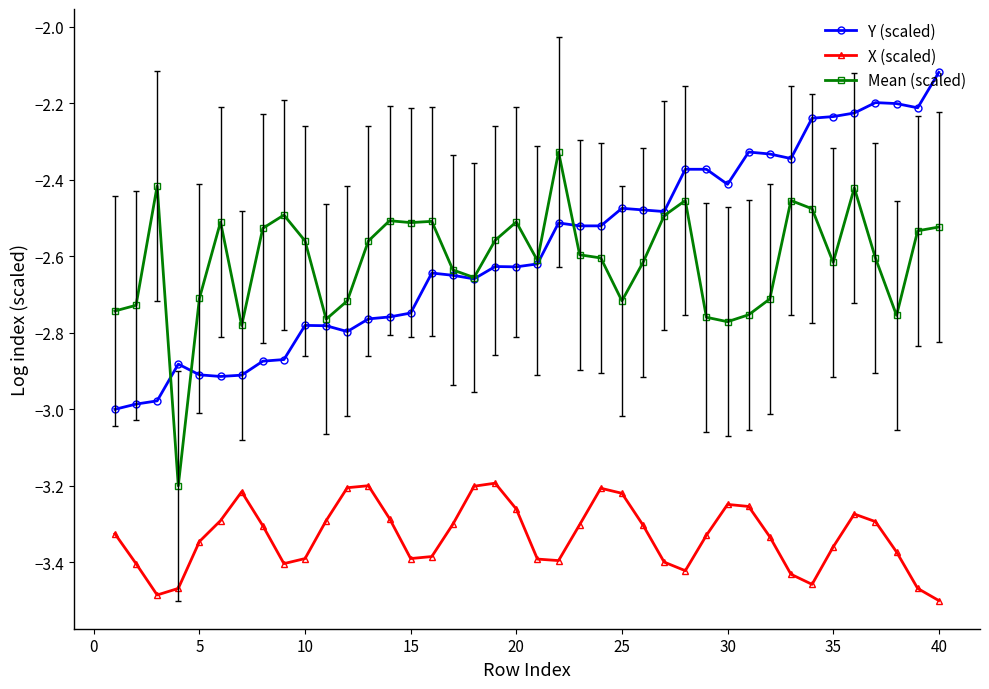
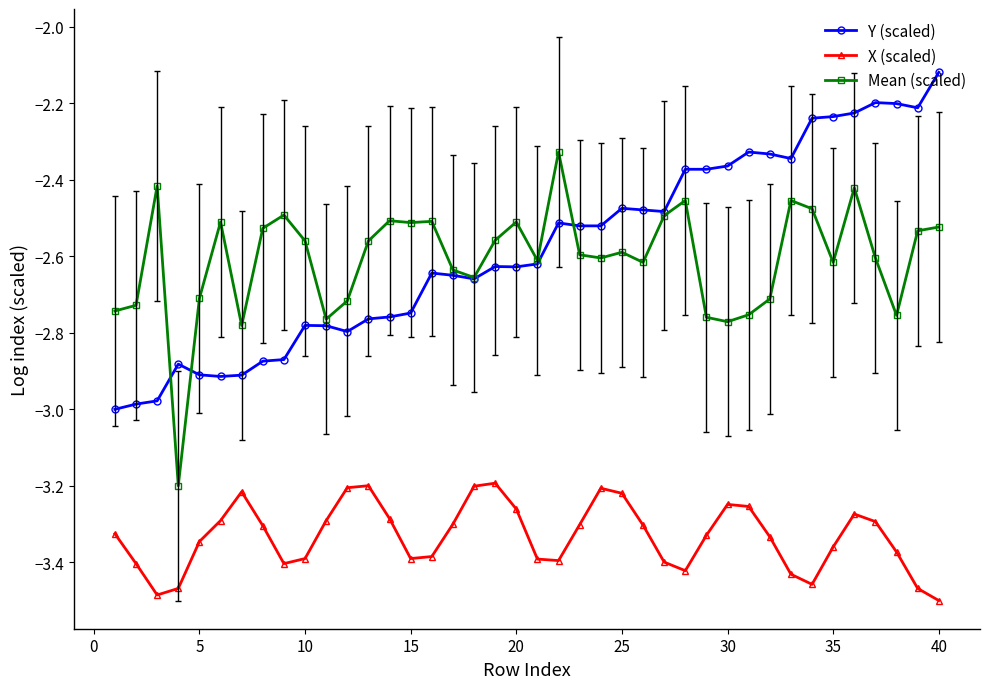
Mean (scaled), 25: -2.72 -> -2.59
Y (scaled), 30: -2.41 -> -2.36
